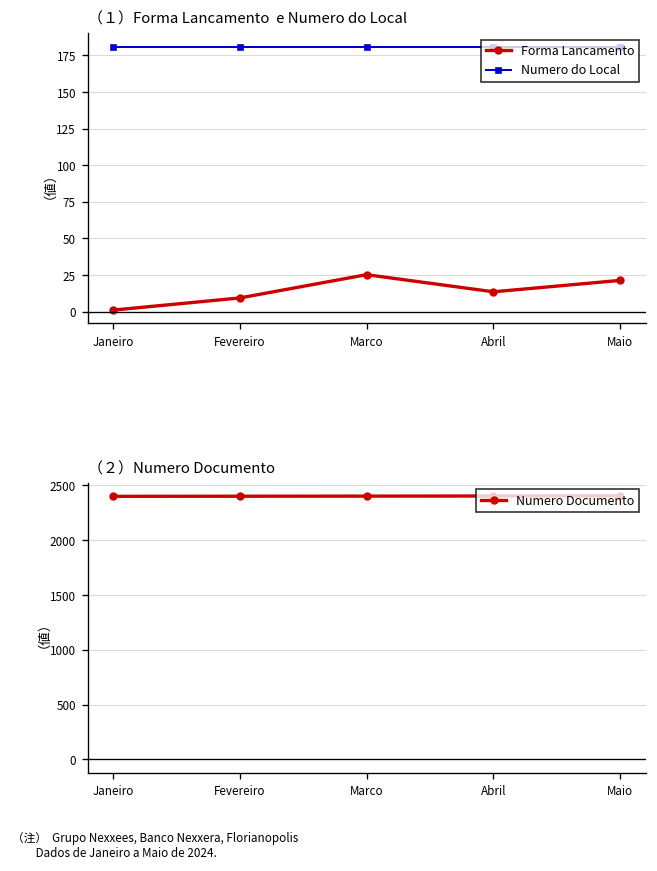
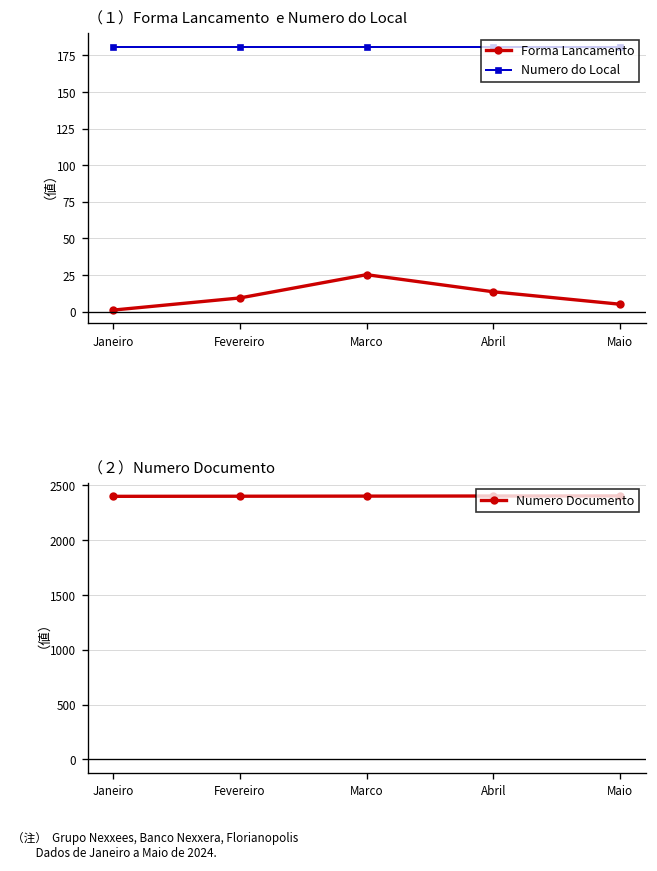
（１）Forma Lancamento e Numero do Local, Forma Lancamento, Maio: 21 -> 5
